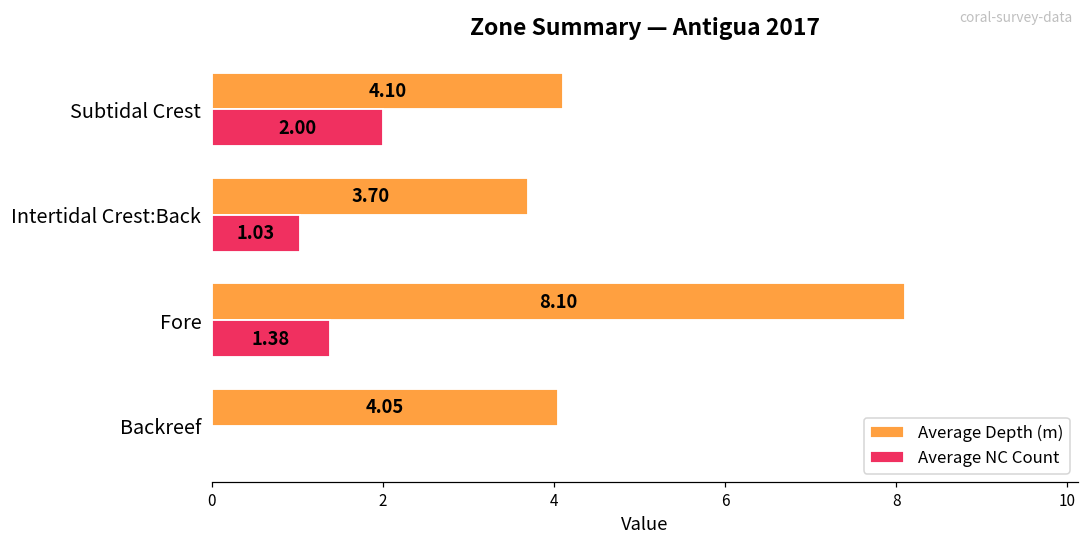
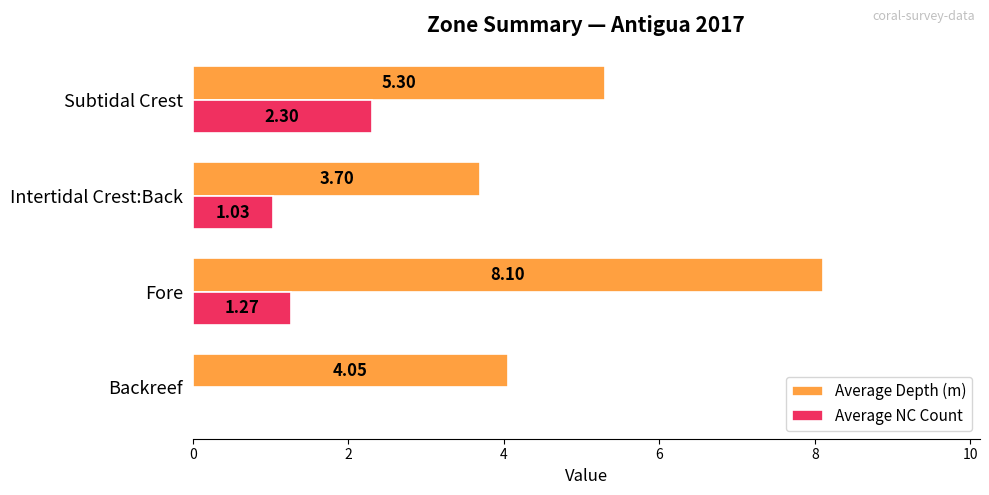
Average Depth (m), Subtidal Crest: 4.10 -> 5.30
Average NC Count, Subtidal Crest: 2.00 -> 2.30
Average NC Count, Fore: 1.38 -> 1.27
